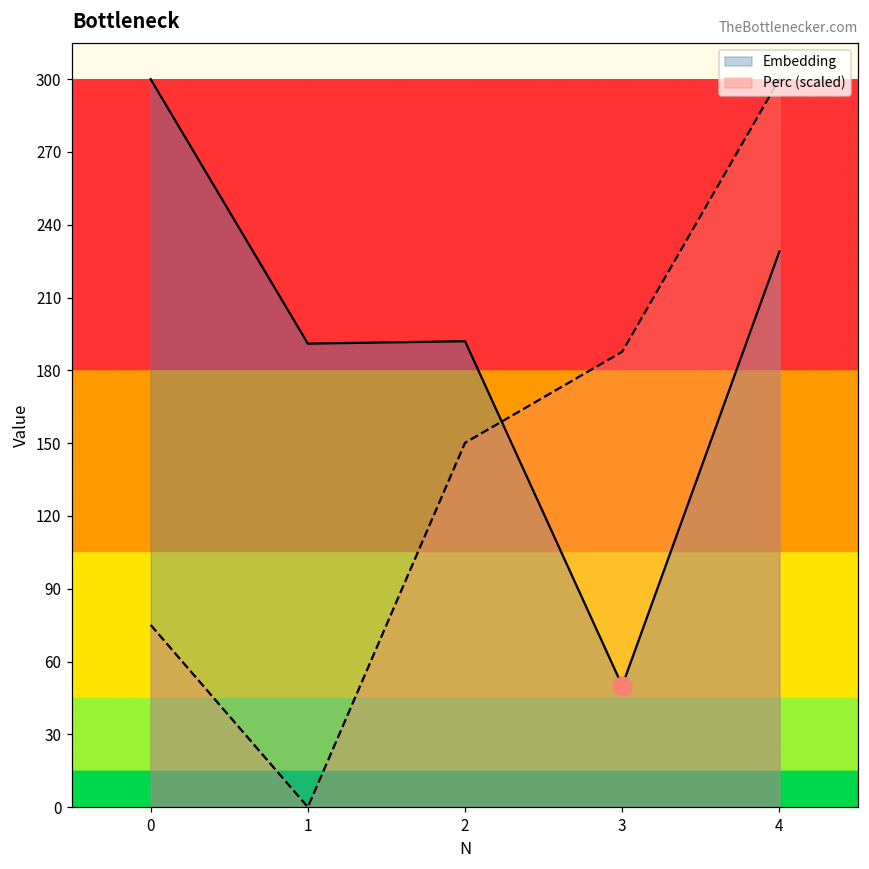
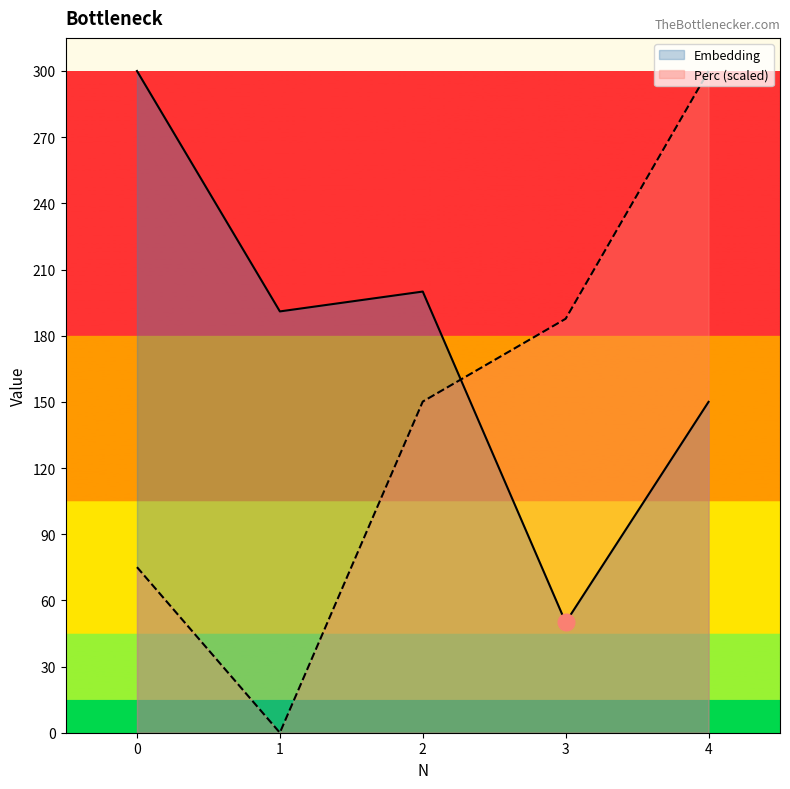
Embedding, 2: 192 -> 200
Embedding, 4: 229 -> 150
